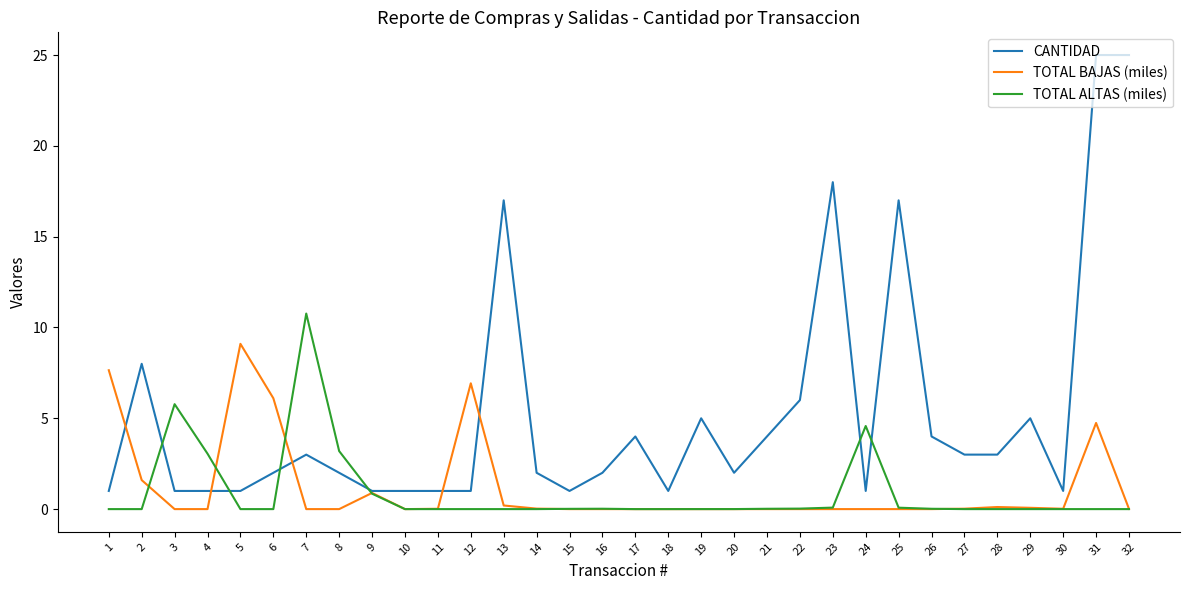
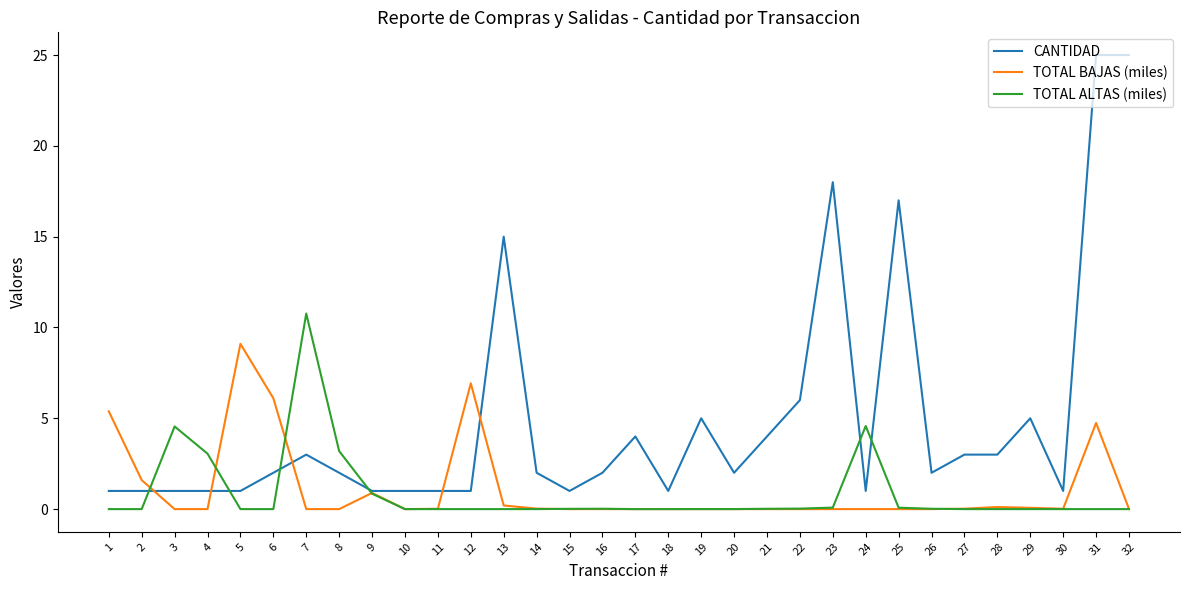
TOTAL BAJAS (miles), 1: 7.6 -> 5.4
CANTIDAD, 2: 8 -> 1
TOTAL ALTAS (miles), 3: 5.8 -> 4.5
CANTIDAD, 13: 17 -> 15
CANTIDAD, 26: 4 -> 2
